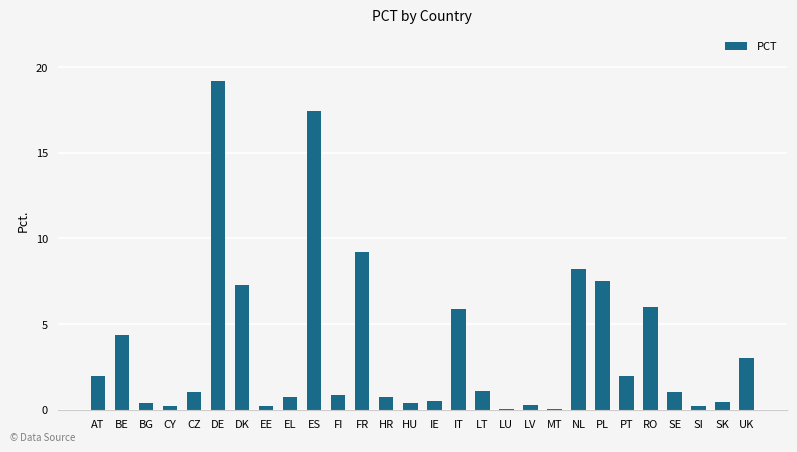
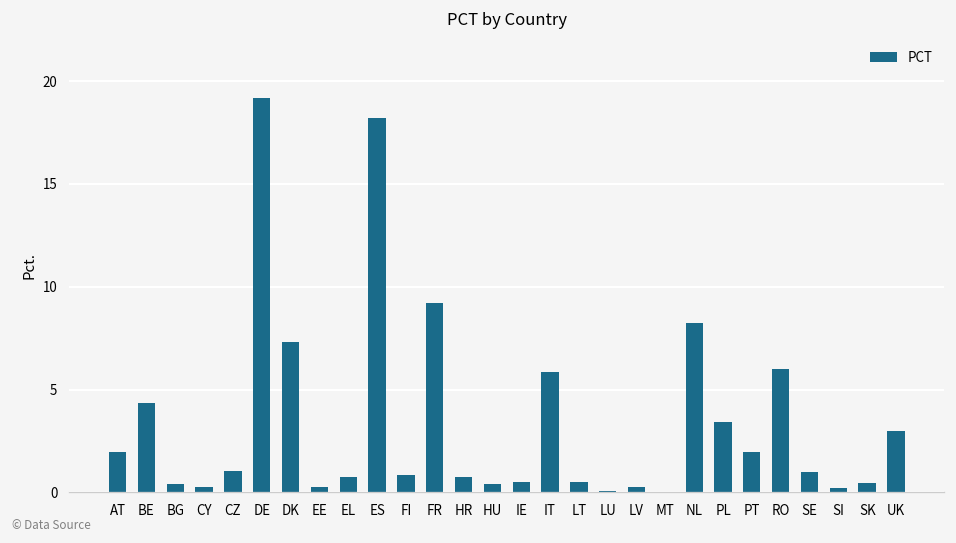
ES: 17.4 -> 18.2
LT: 1.1 -> 0.5
PL: 7.5 -> 3.4
